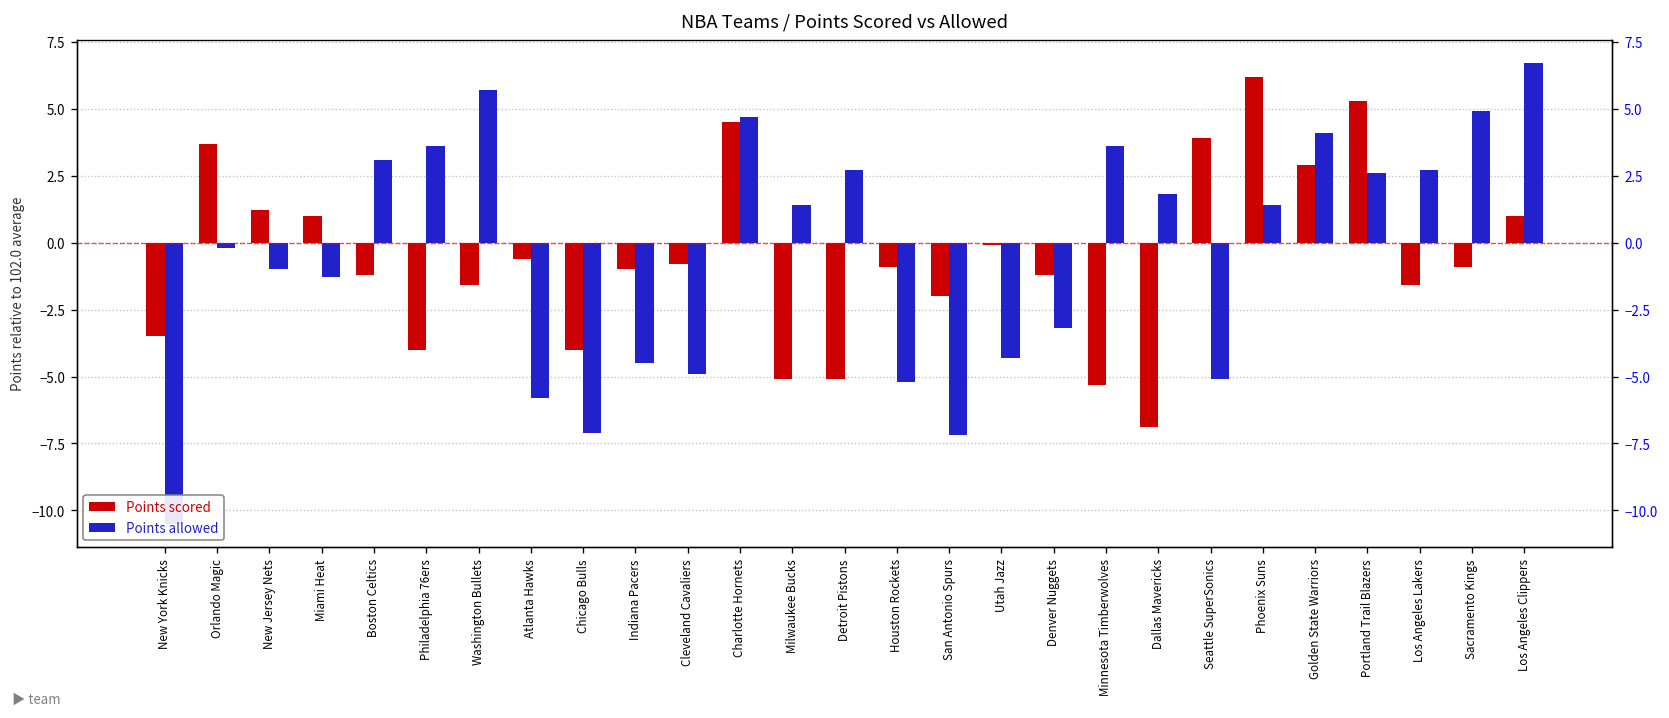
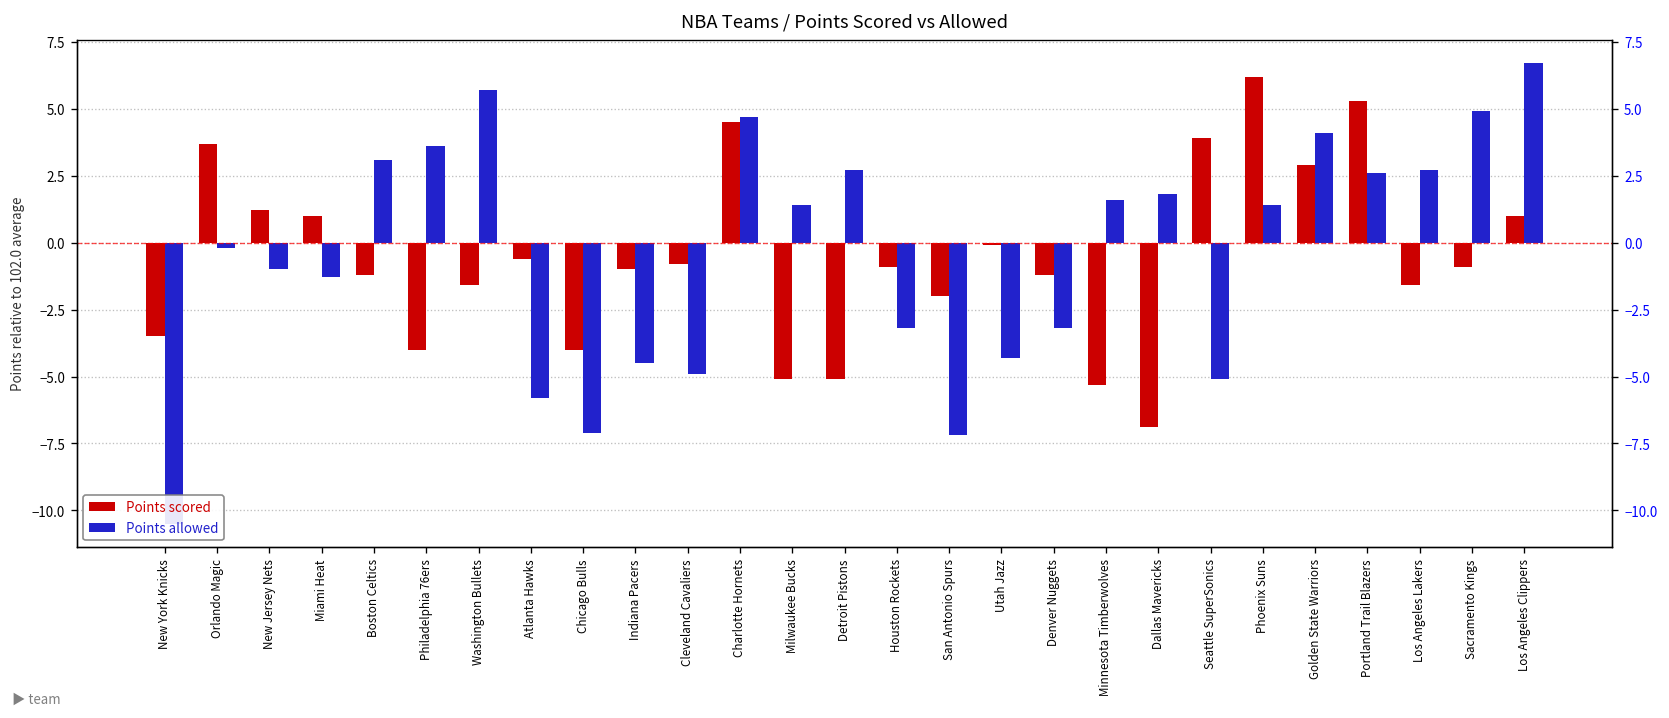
Points allowed, Houston Rockets: -5.2 -> -3.2
Points allowed, Minnesota Timberwolves: 3.6 -> 1.6
